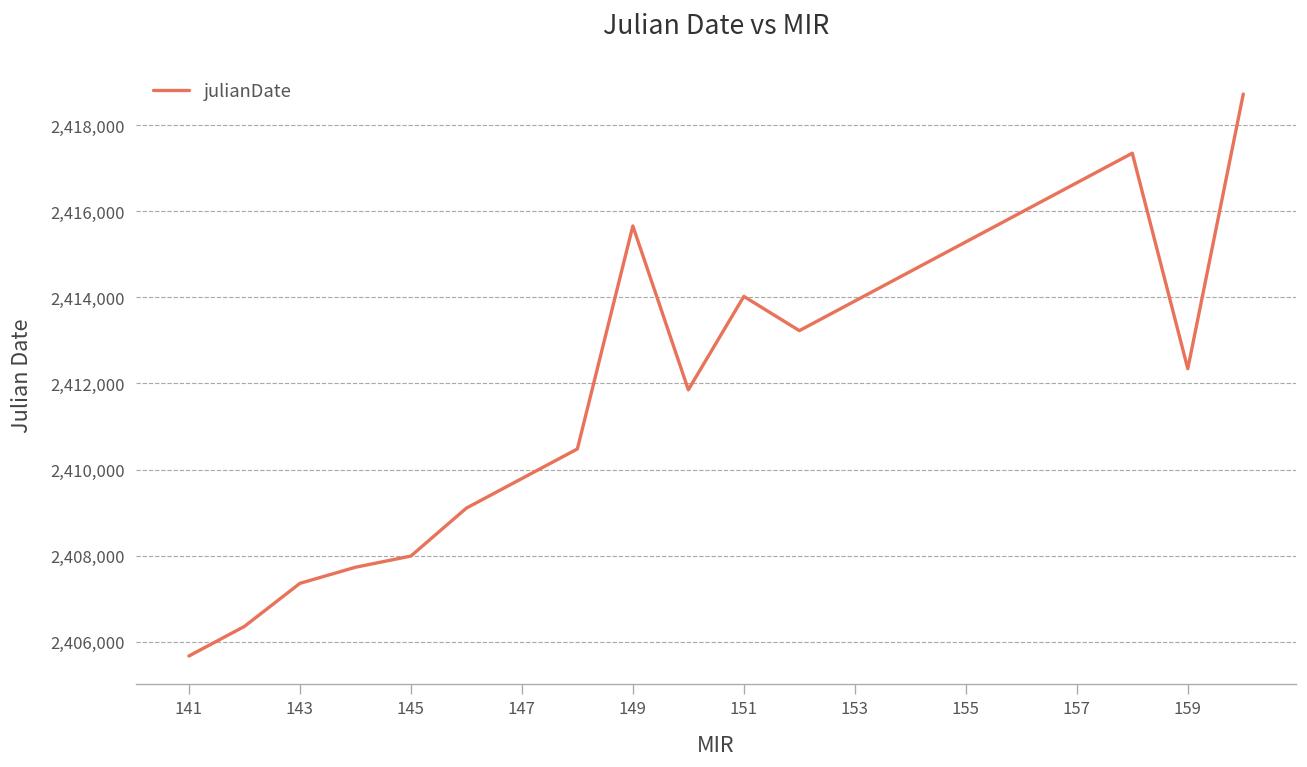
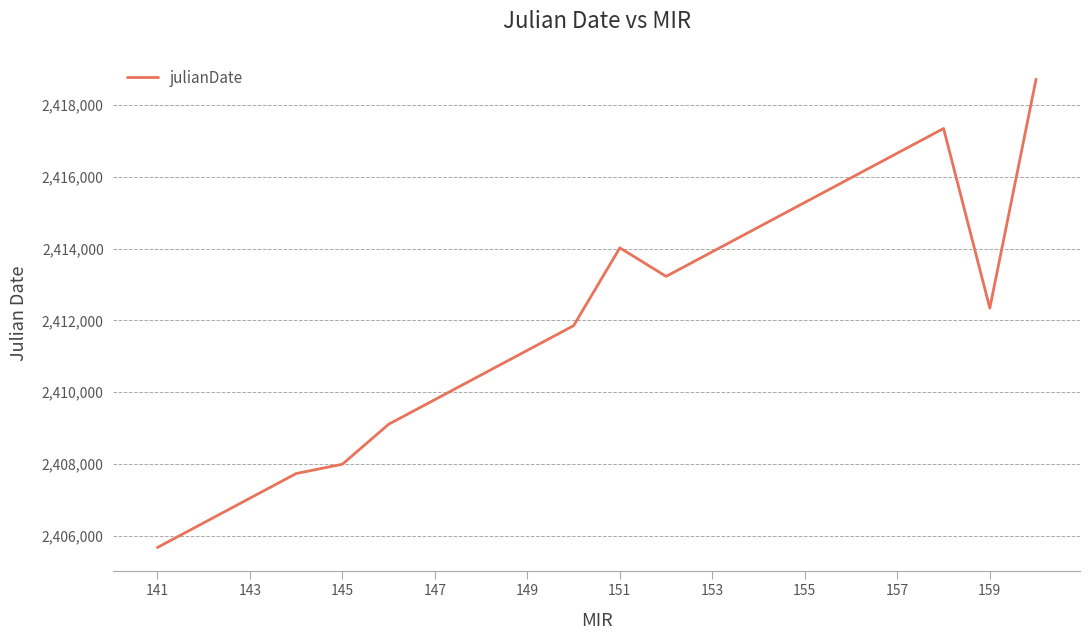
143: 2,407,400 -> 2,407,000
149: 2,415,700 -> 2,411,200
